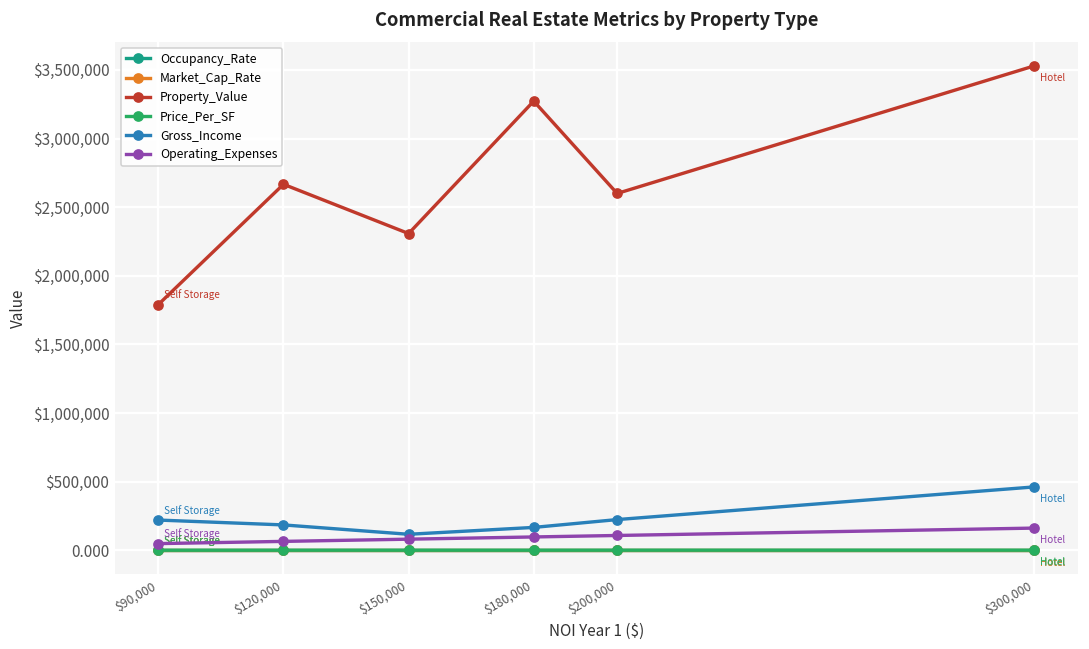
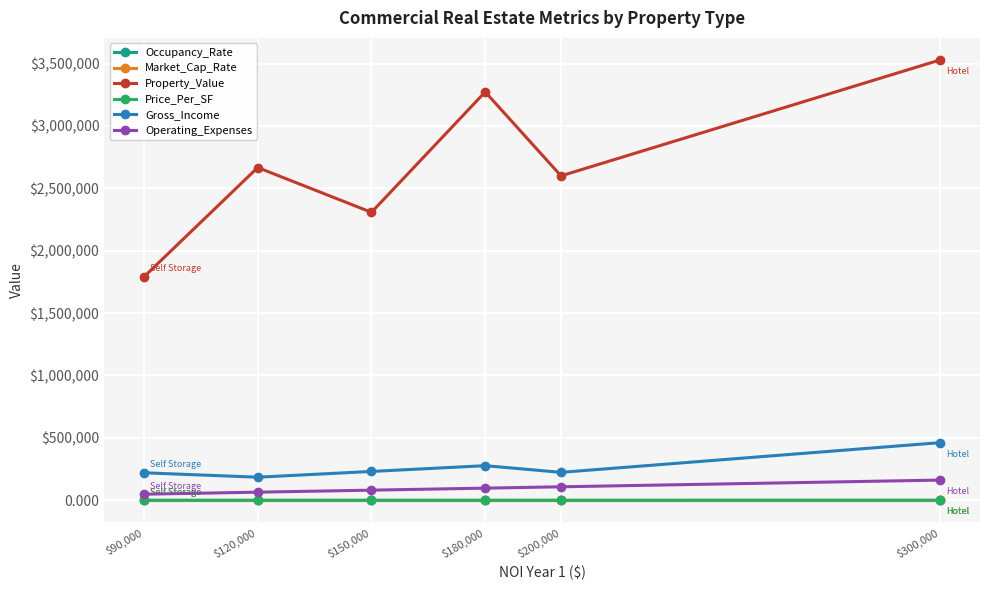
Gross_Income, $150,000: $120,000 -> $230,000
Gross_Income, $180,000: $170,000 -> $280,000
